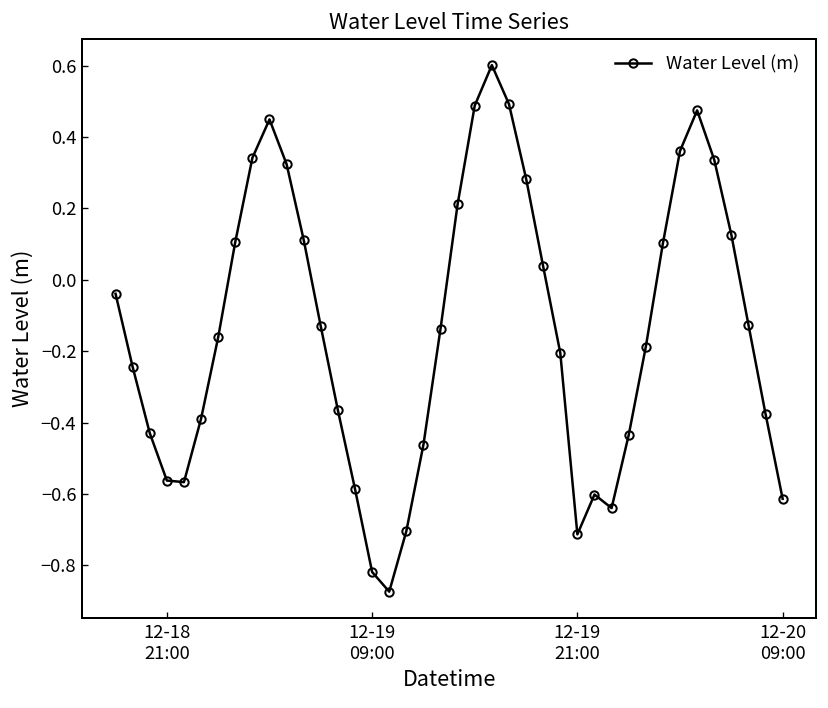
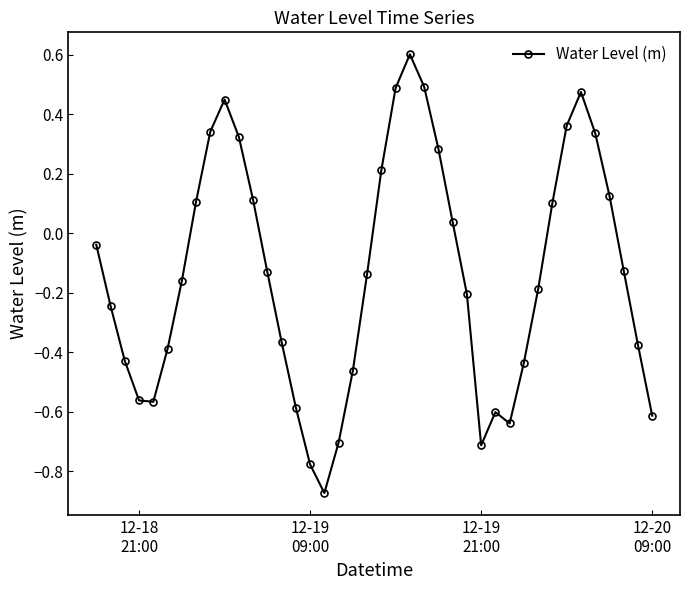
12-19 09:00: -0.82 -> -0.78
